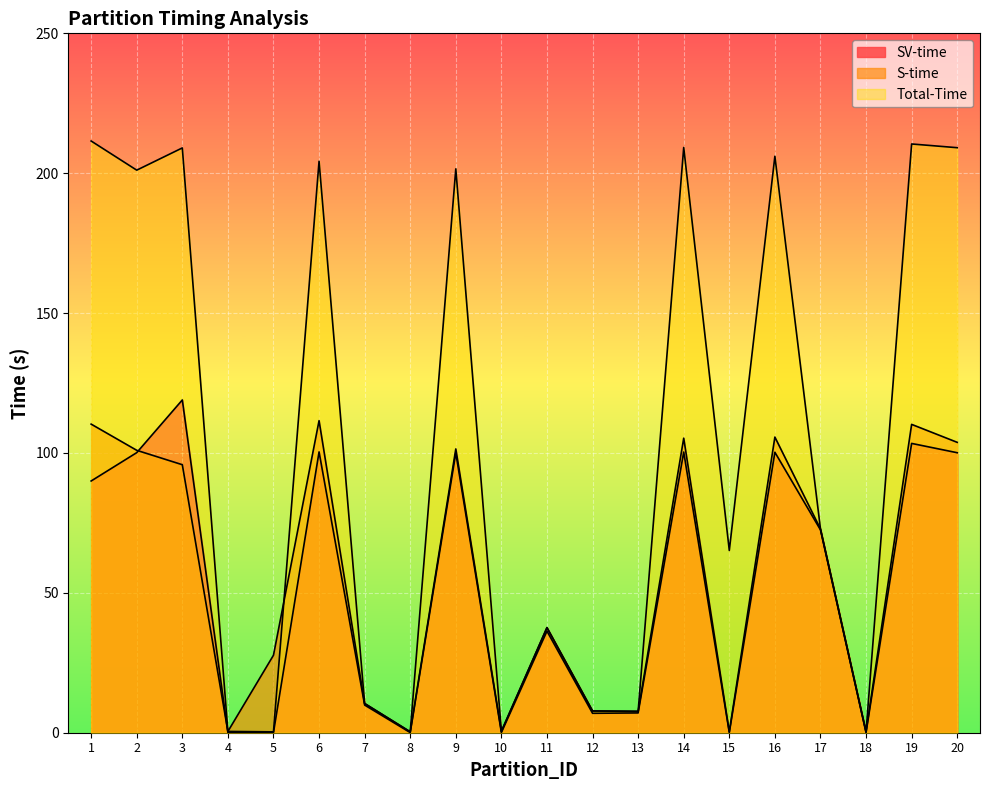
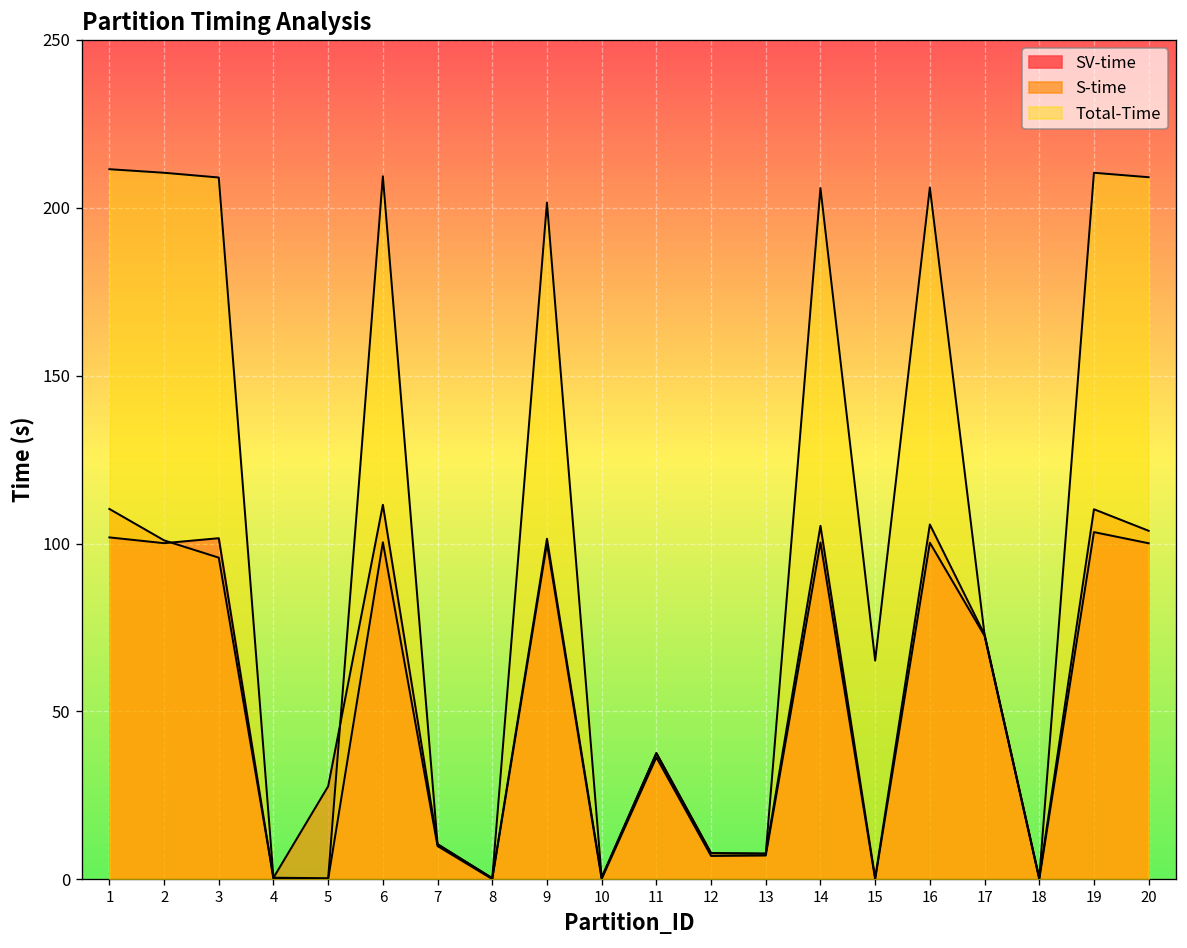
SV-time, 1: 90 -> 102
Total-Time, 2: 201 -> 210
SV-time, 3: 119 -> 102
Total-Time, 6: 204 -> 209
Total-Time, 14: 209 -> 206
